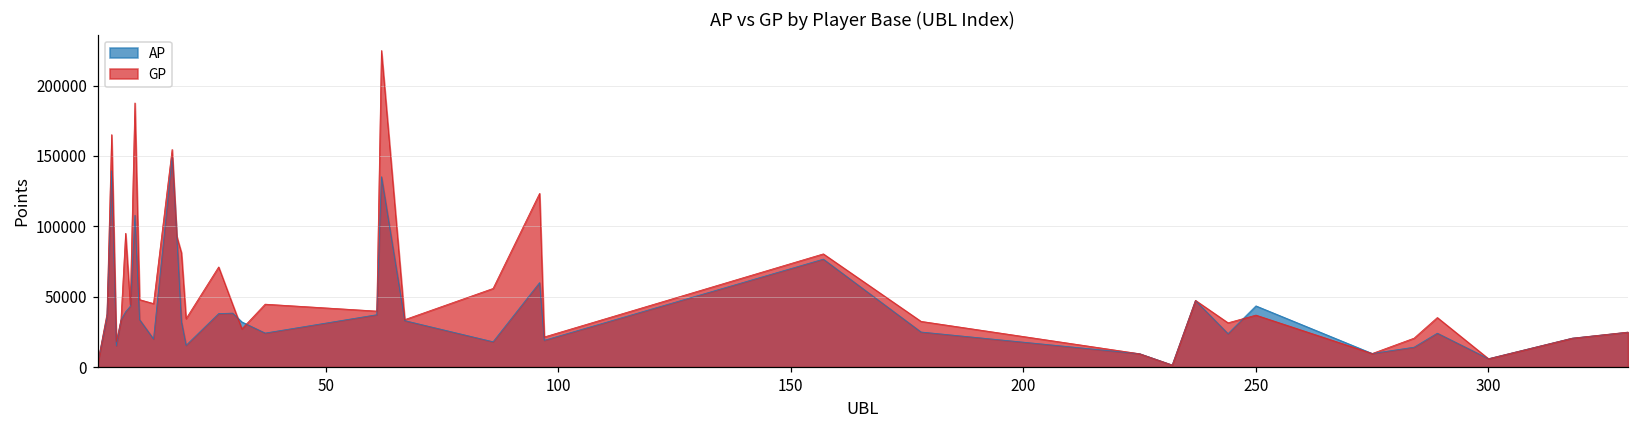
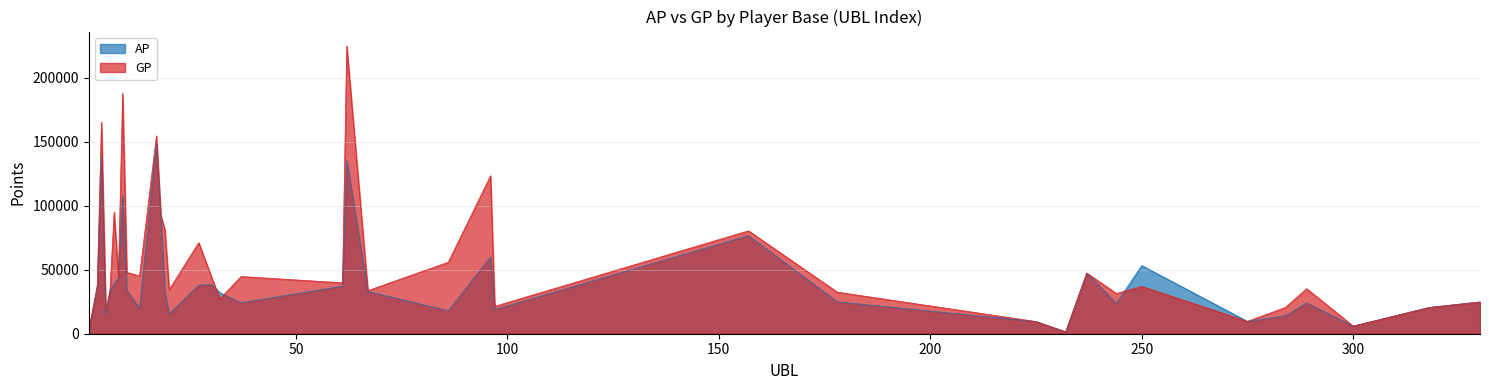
AP, 250: 43000 -> 53000
